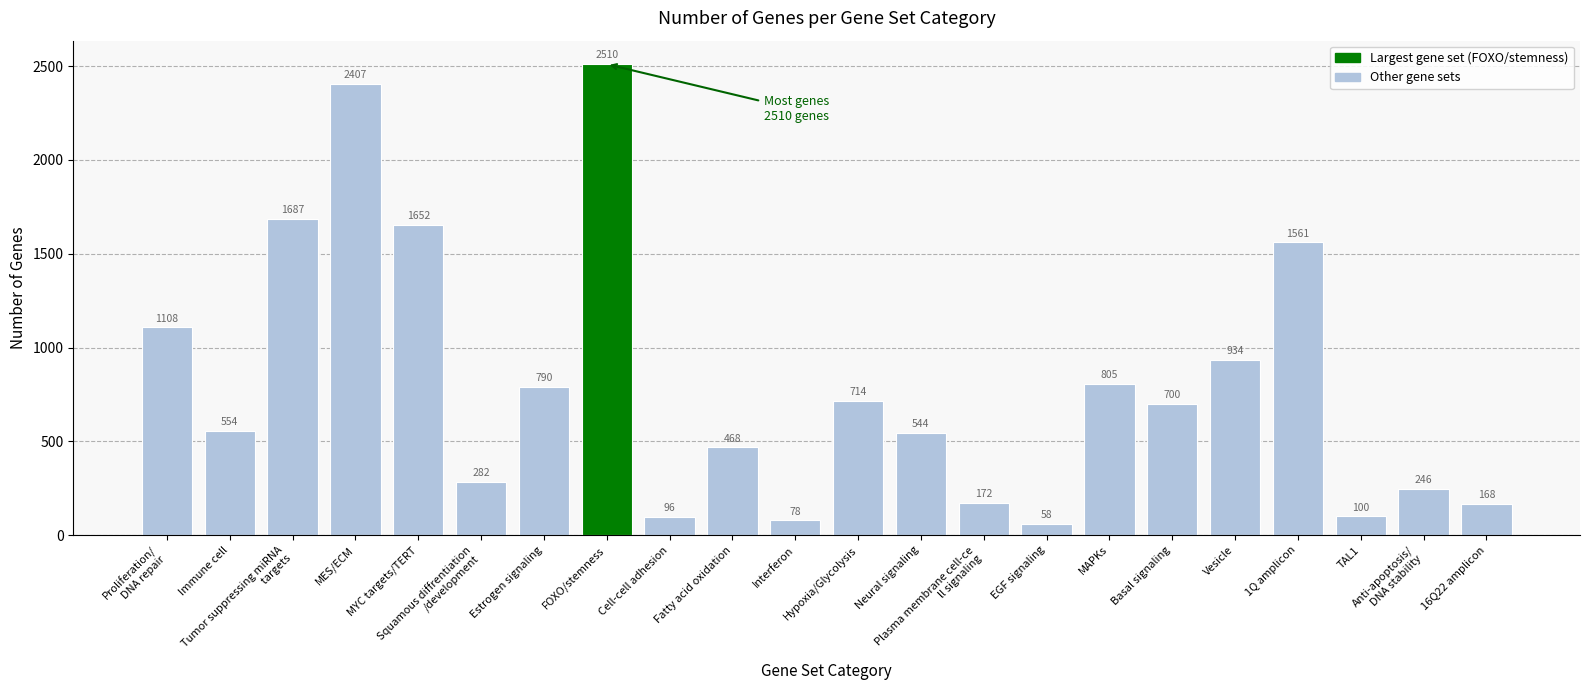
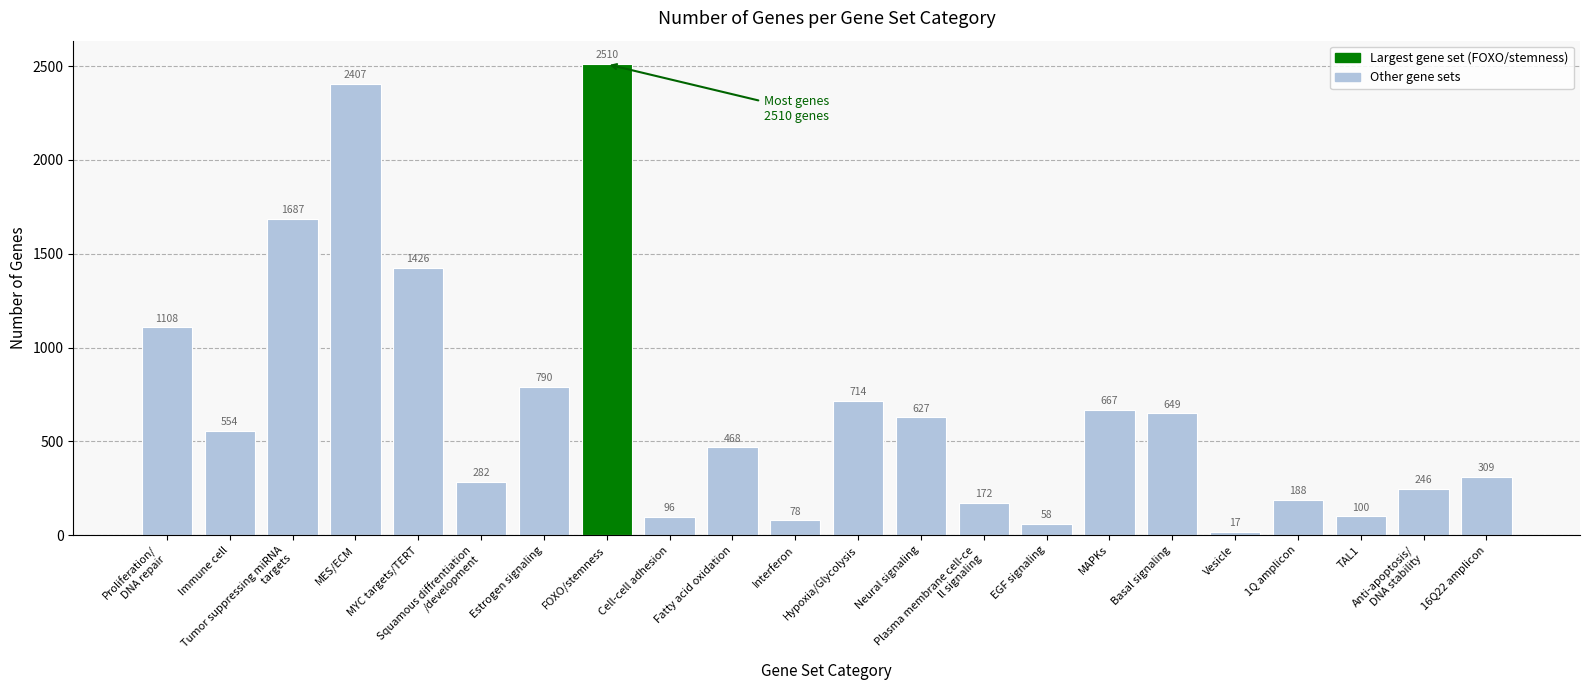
MYC targets/TERT: 1652 -> 1426
Neural signaling: 544 -> 627
MAPKs: 805 -> 667
Basal signaling: 700 -> 649
Vesicle: 934 -> 17
1Q amplicon: 1561 -> 188
16Q22 amplicon: 168 -> 309
